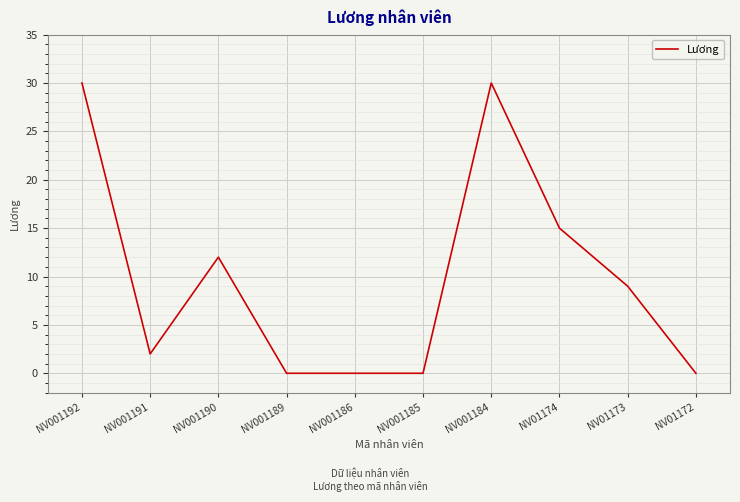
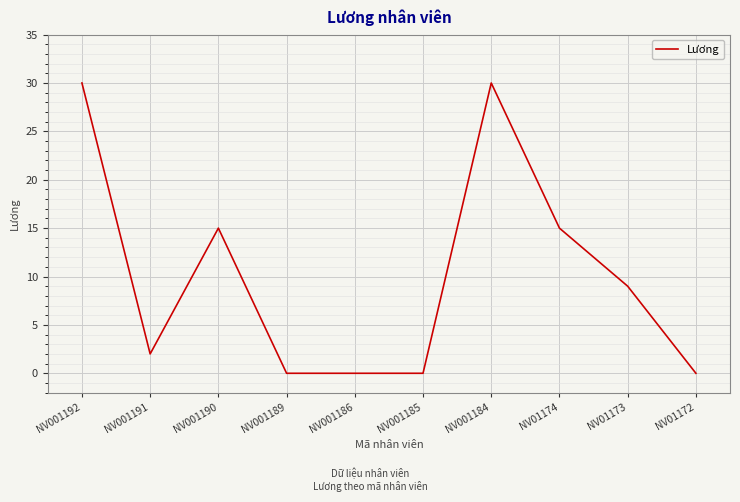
NV001190: 12 -> 15
